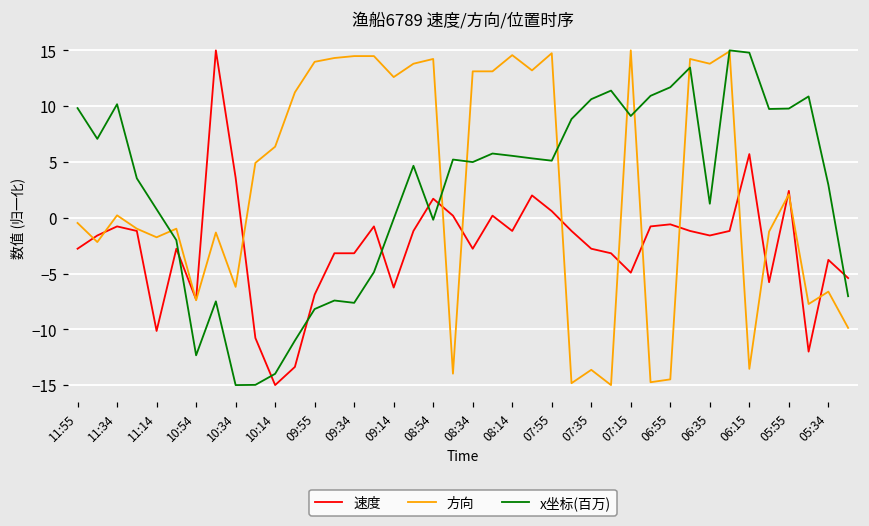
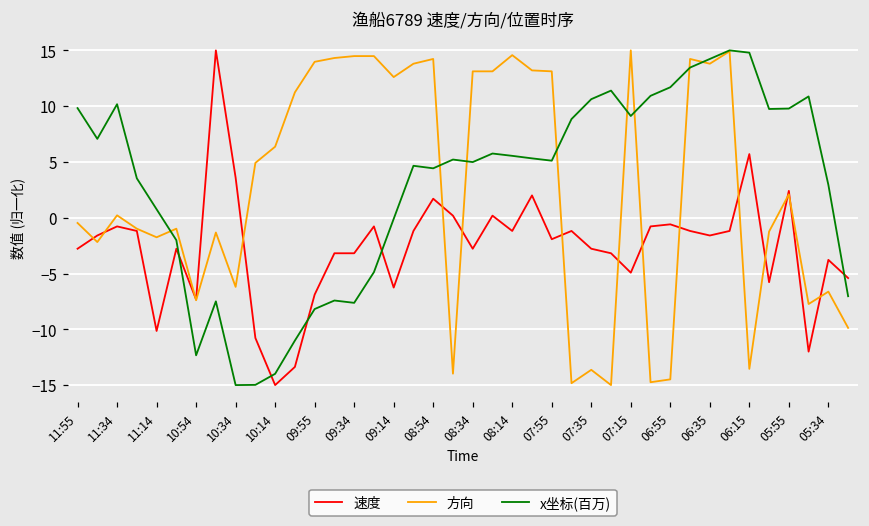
x坐标(百万), 08:54: -0.2 -> 4.4
速度, 07:55: 0.6 -> -1.9
方向, 07:55: 14.7 -> 13.1
x坐标(百万), 06:35: 1.3 -> 14.2
